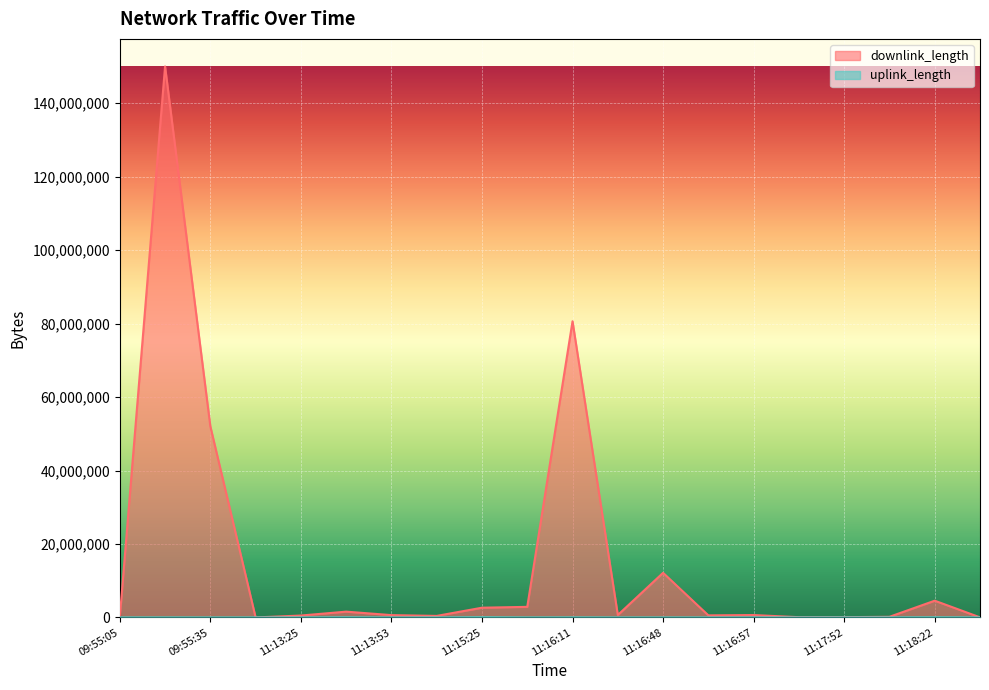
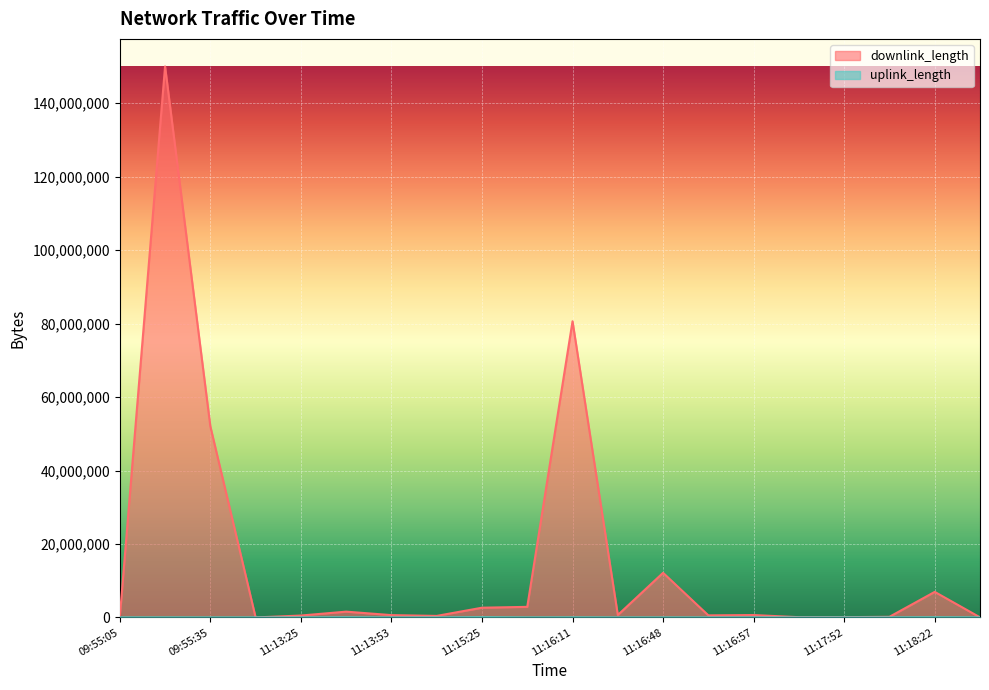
downlink_length, 11:18:22: 5,000,000 -> 7,000,000
